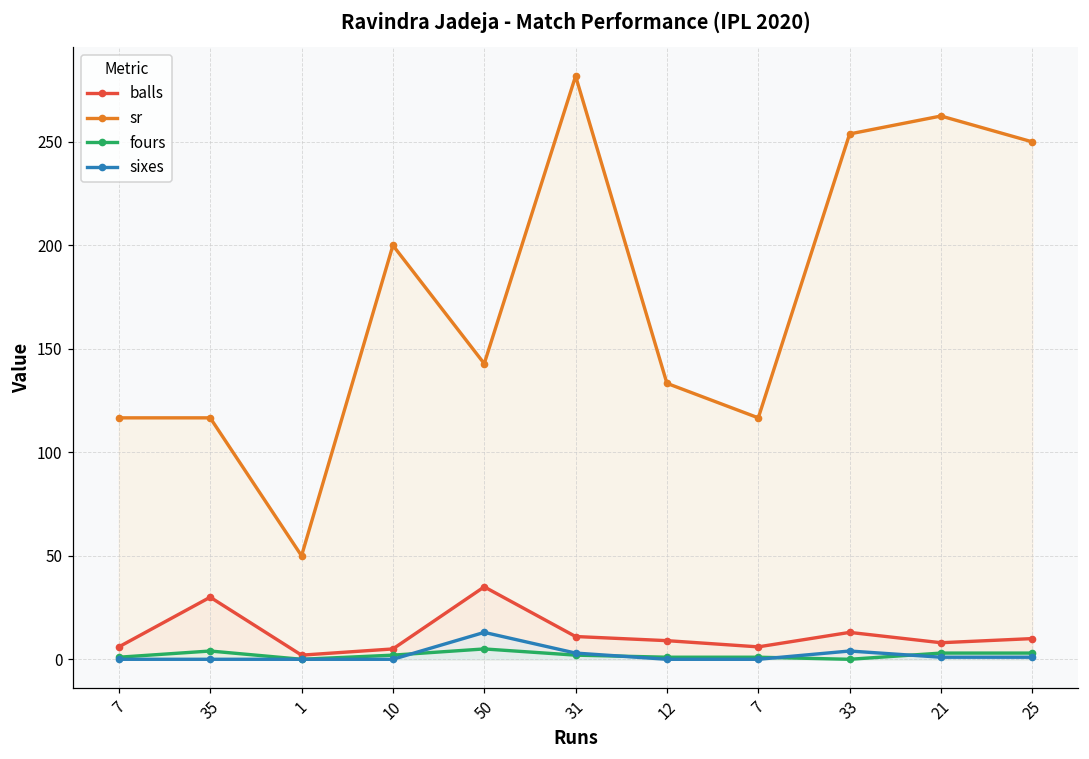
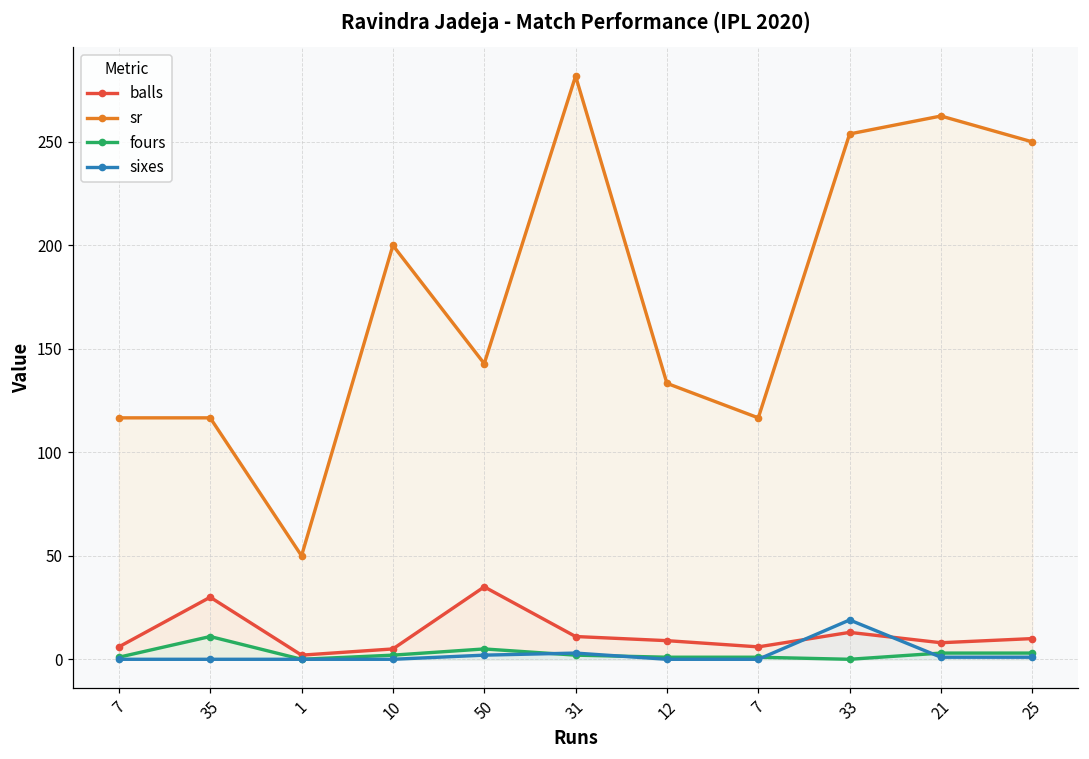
fours, 35: 4 -> 11
sixes, 50: 13 -> 2
sixes, 33: 4 -> 19
